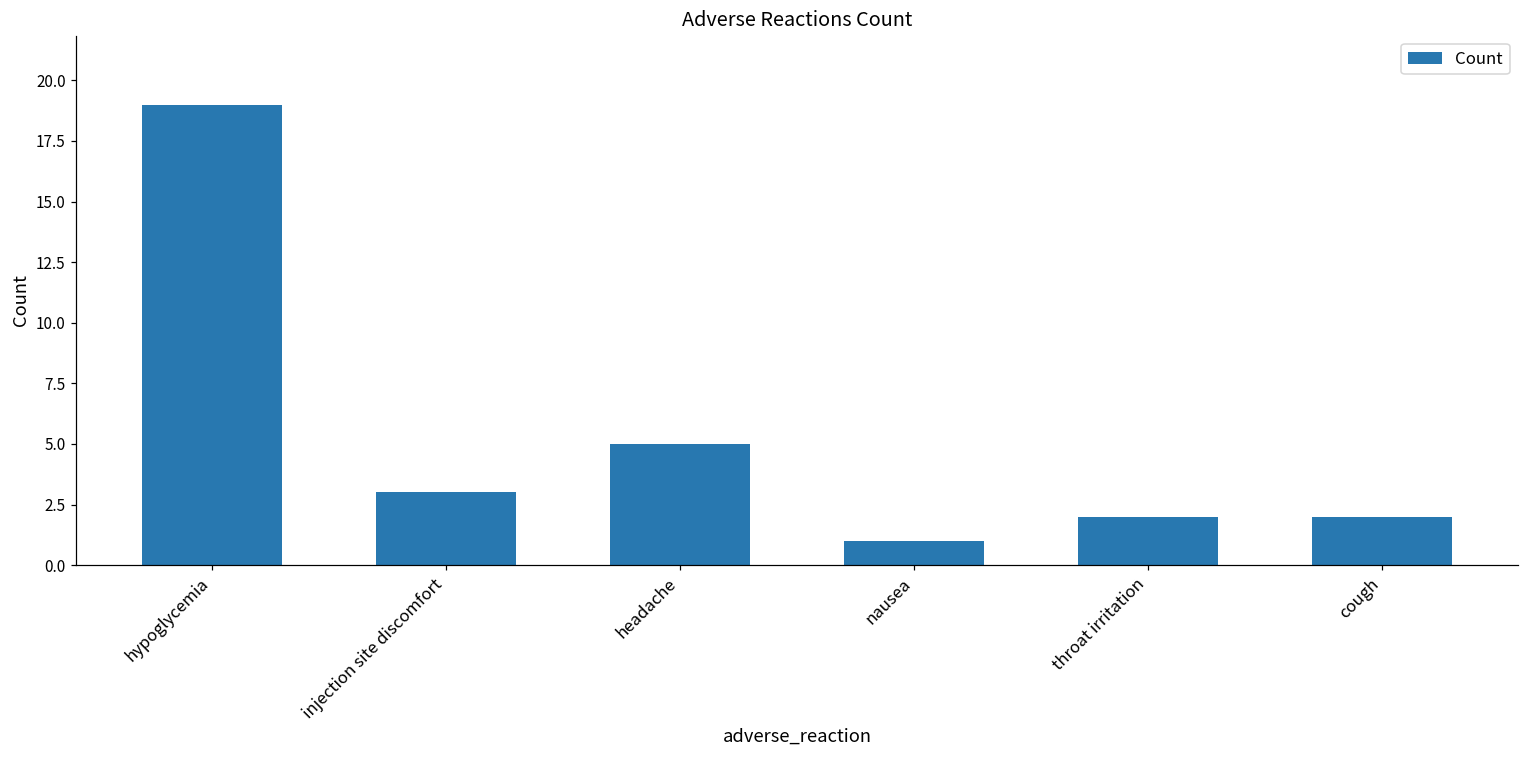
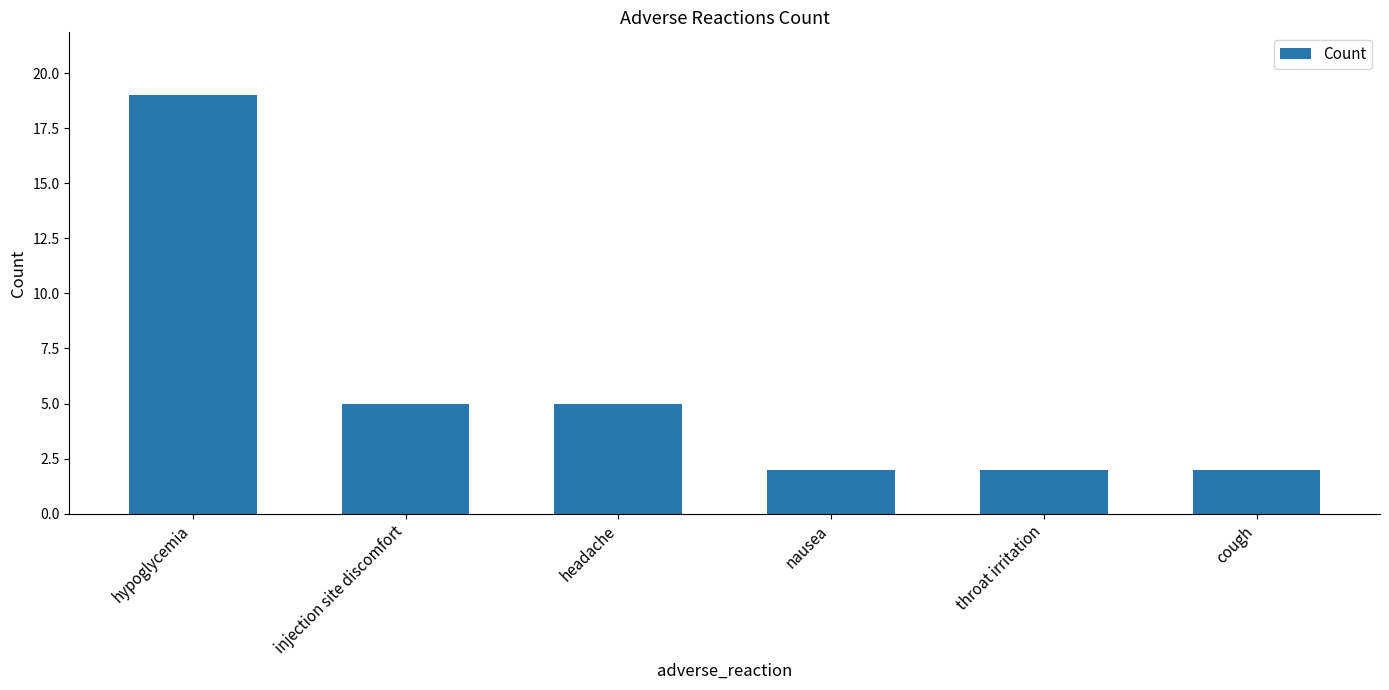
injection site discomfort: 3 -> 5
nausea: 1 -> 2
